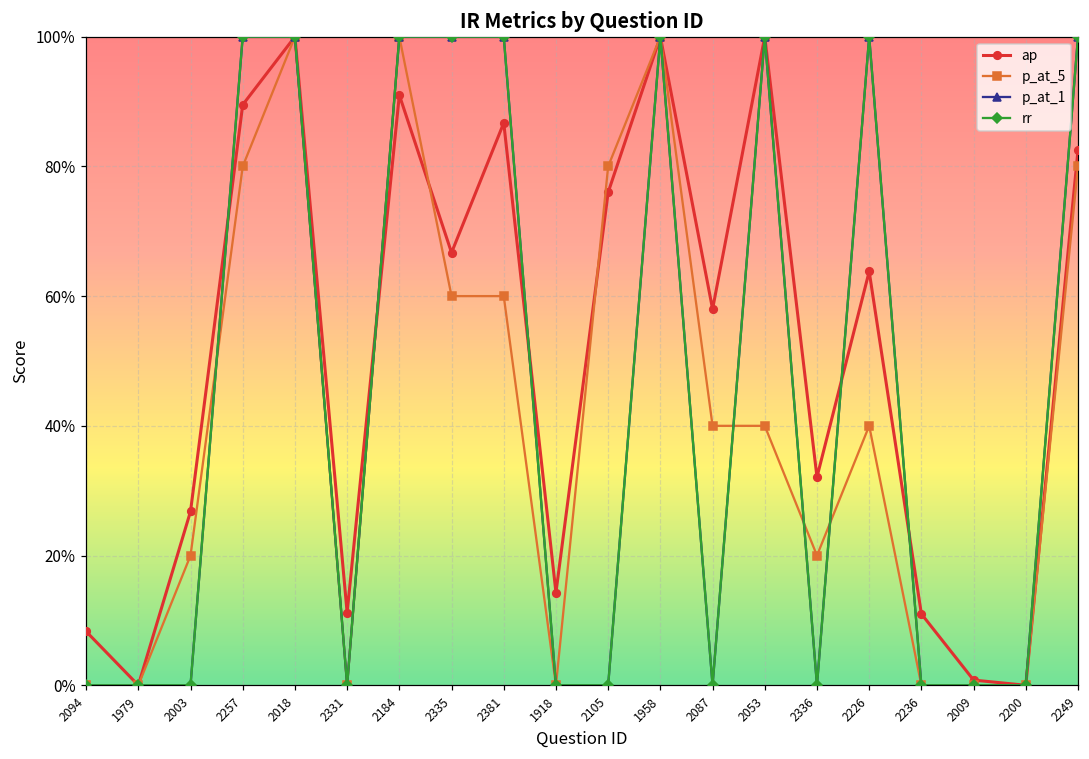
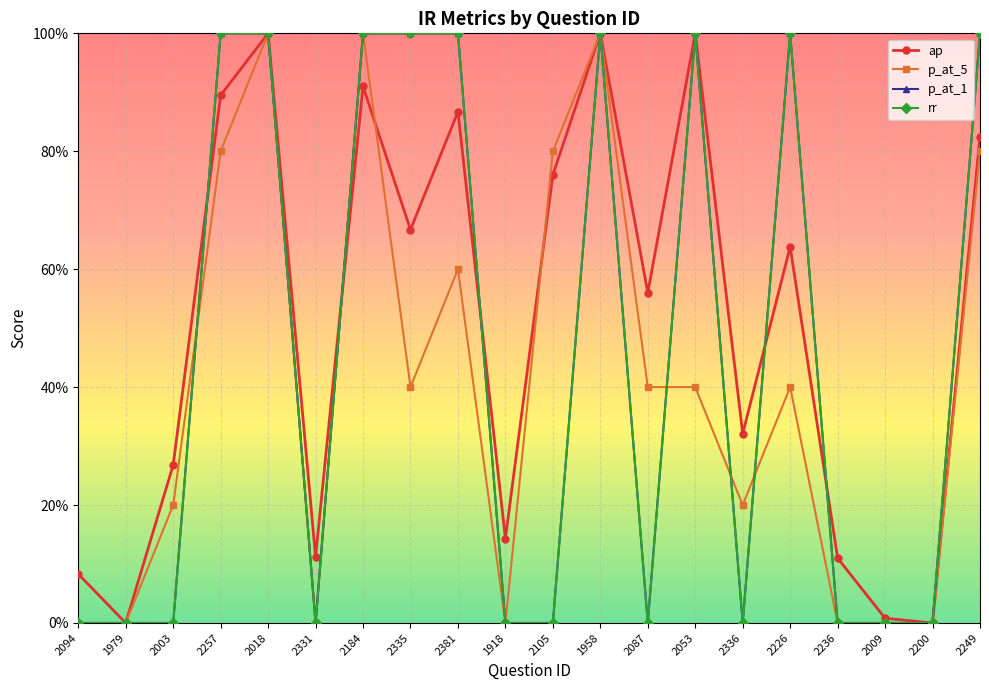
p_at_5, 2335: 60% -> 40%
ap, 2087: 58% -> 56%
